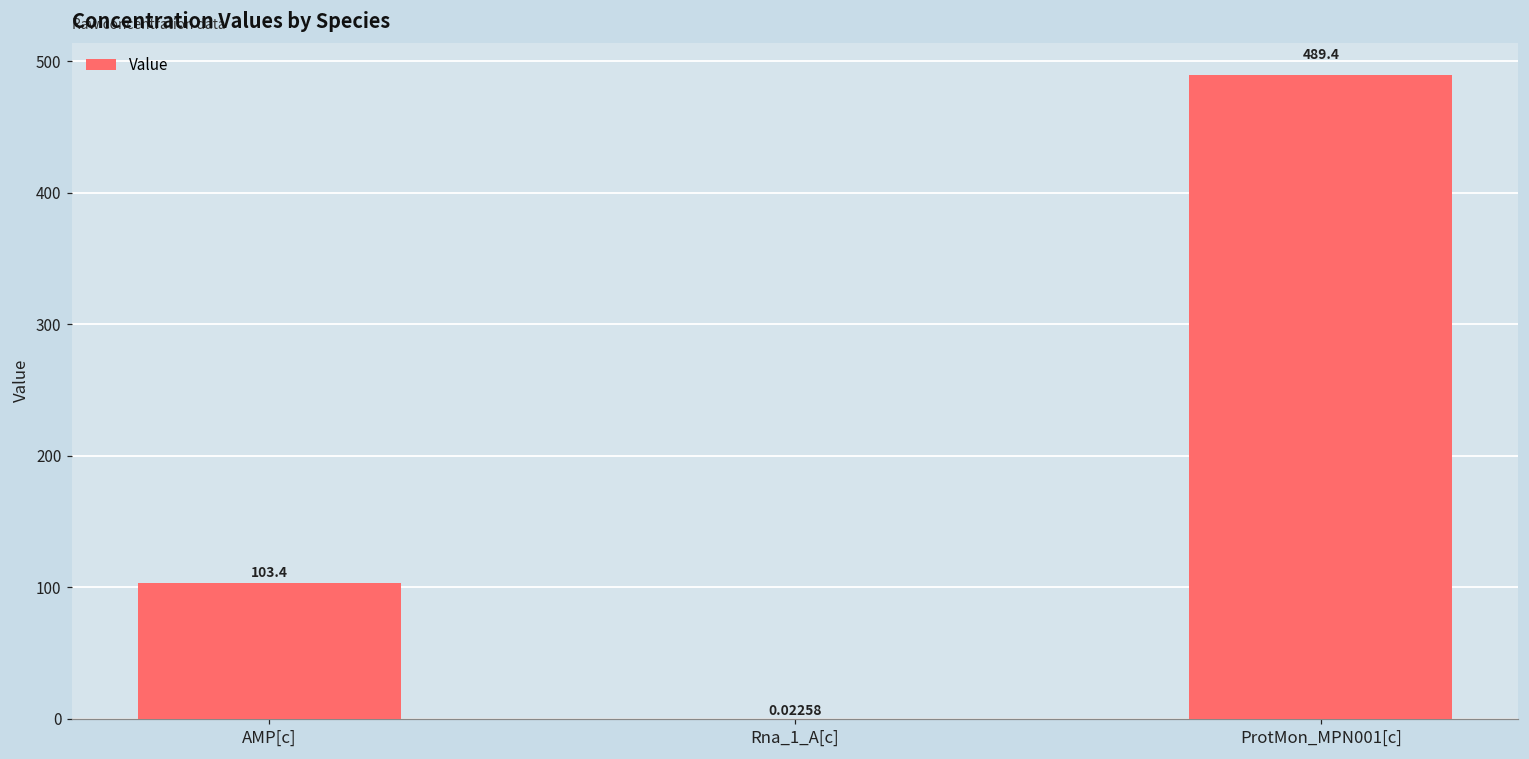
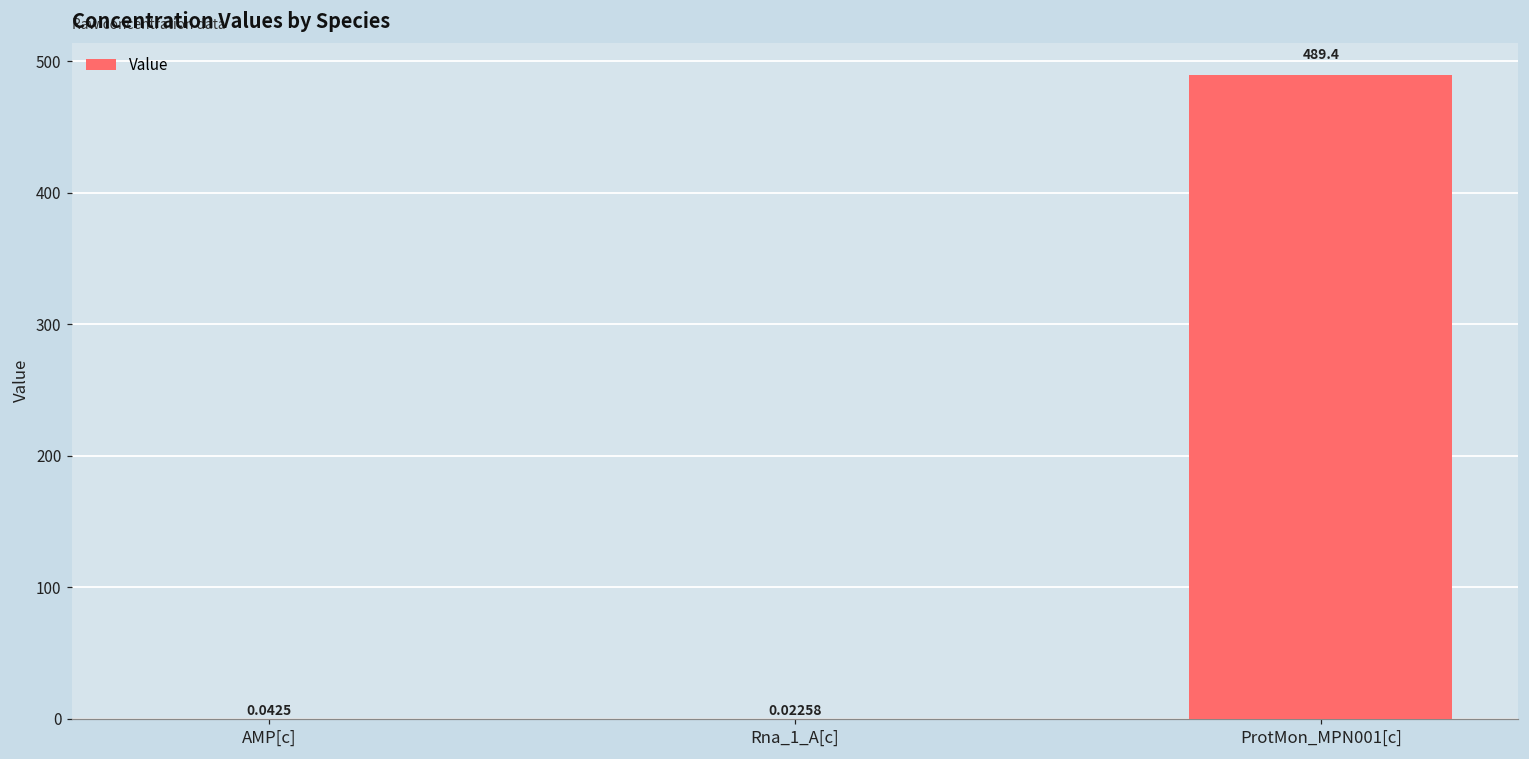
AMP[c]: 103.4 -> 0.0425
